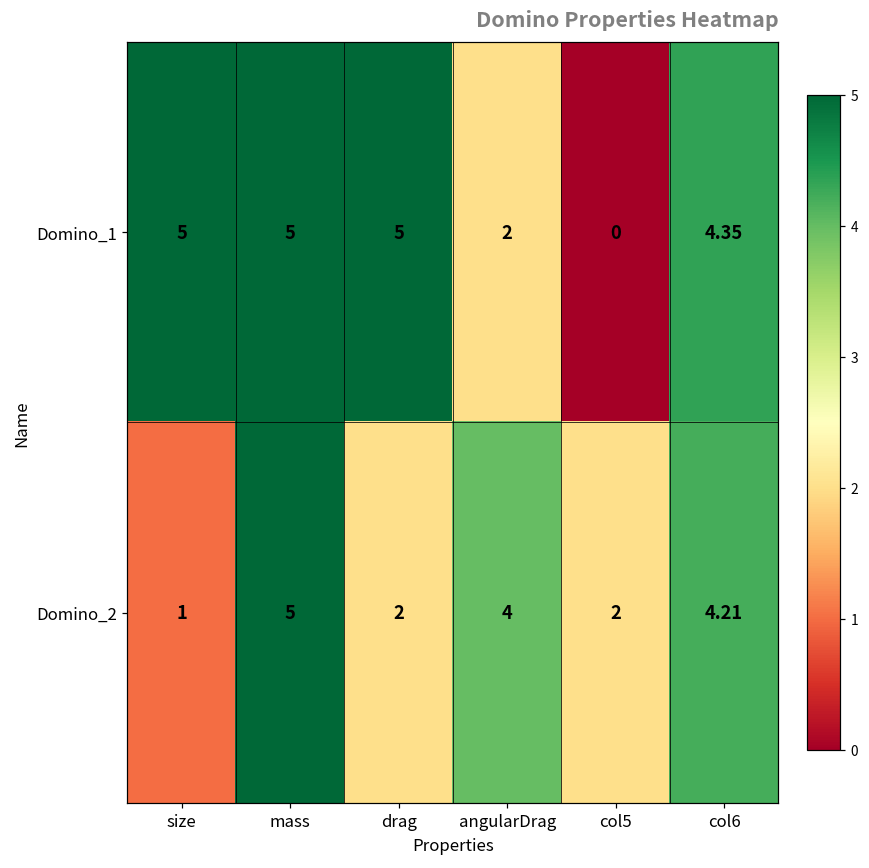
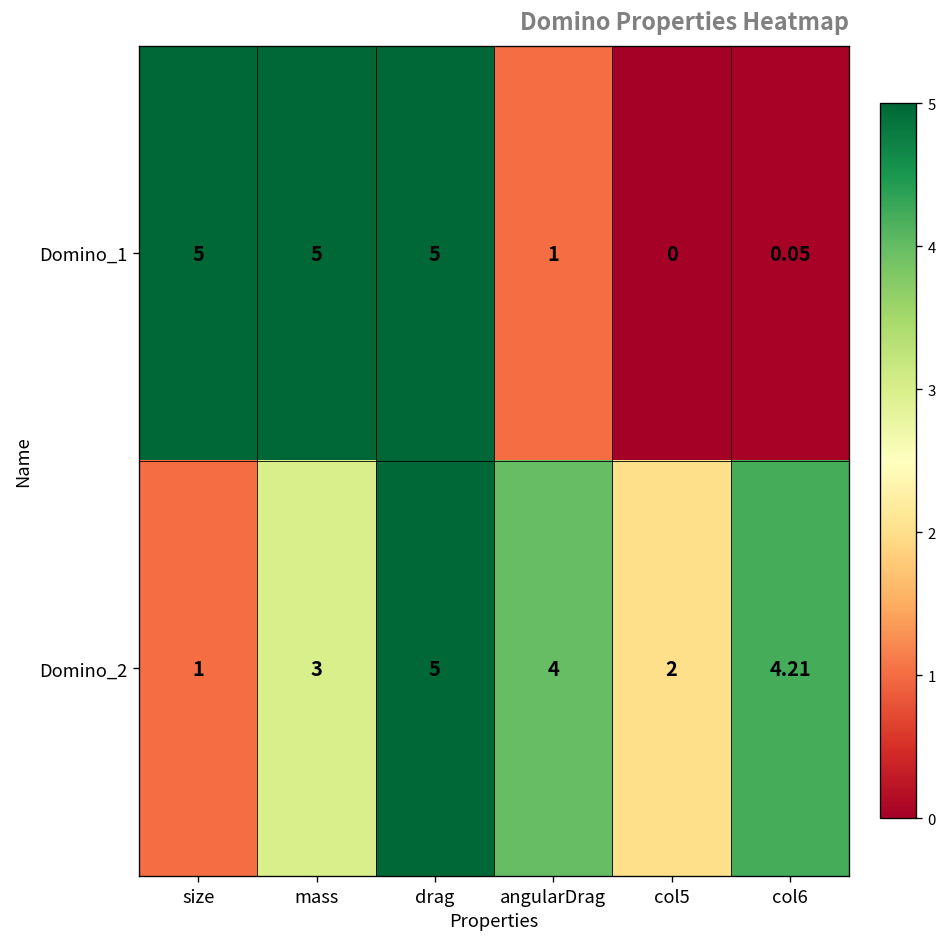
Domino_1, angularDrag: 2 -> 1
Domino_1, col6: 4.35 -> 0.05
Domino_2, mass: 5 -> 3
Domino_2, drag: 2 -> 5
